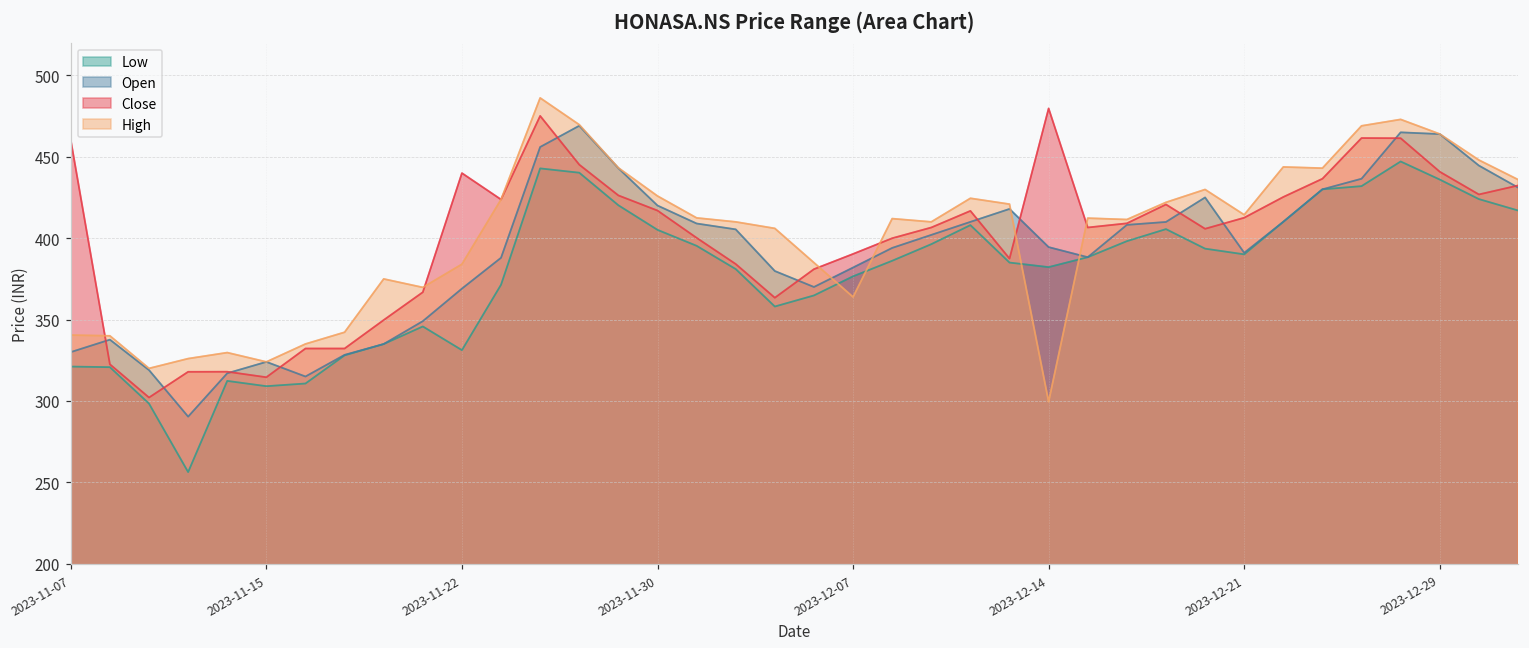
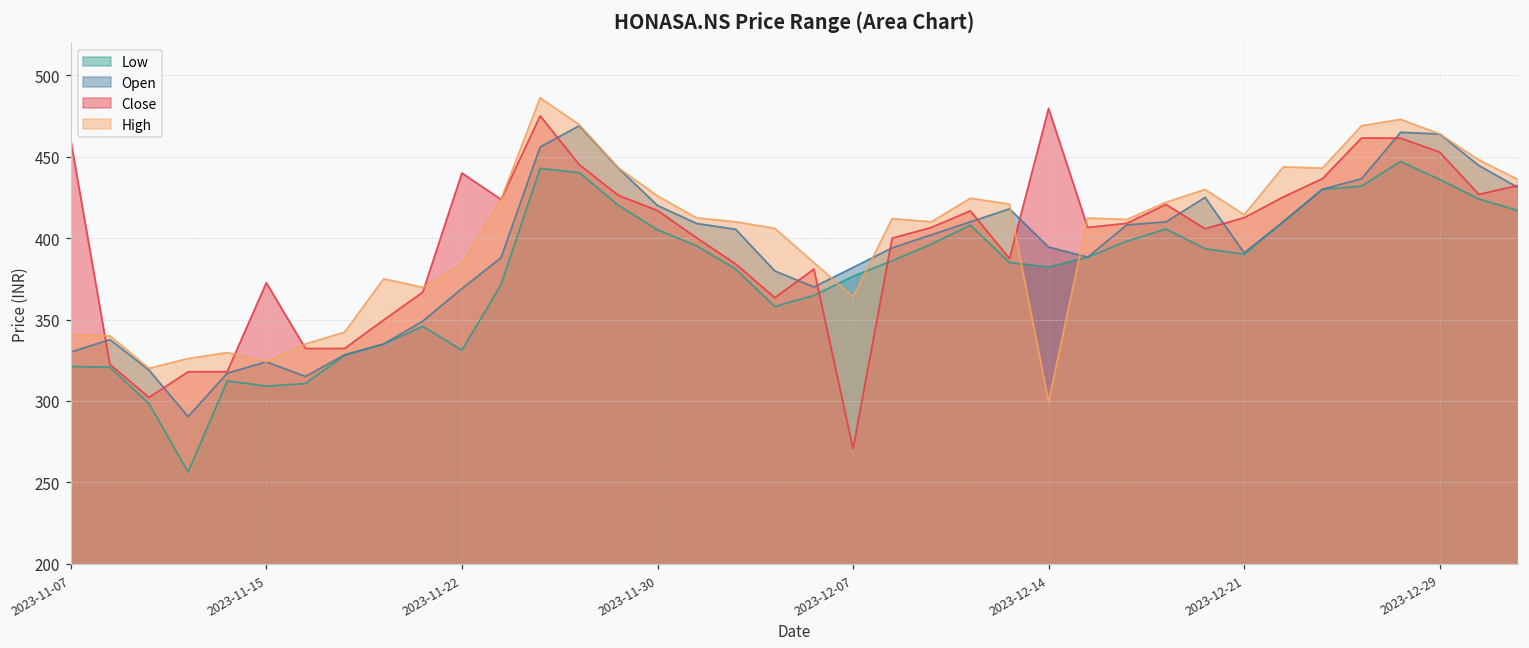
Close, 2023-11-15: 315 -> 373
Close, 2023-12-07: 390 -> 271
Close, 2023-12-29: 441 -> 453
